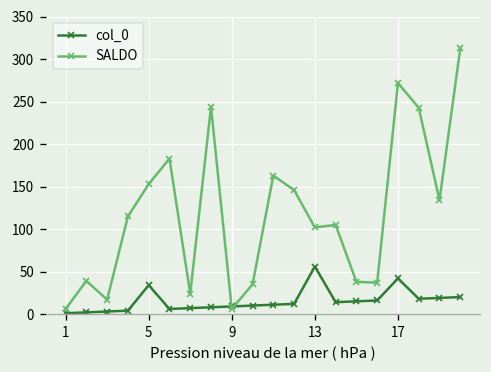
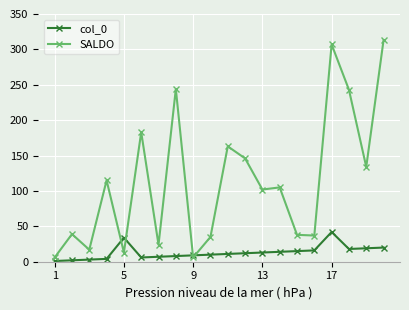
SALDO, 5: 150 -> 10
col_0, 13: 60 -> 10
SALDO, 17: 270 -> 310
